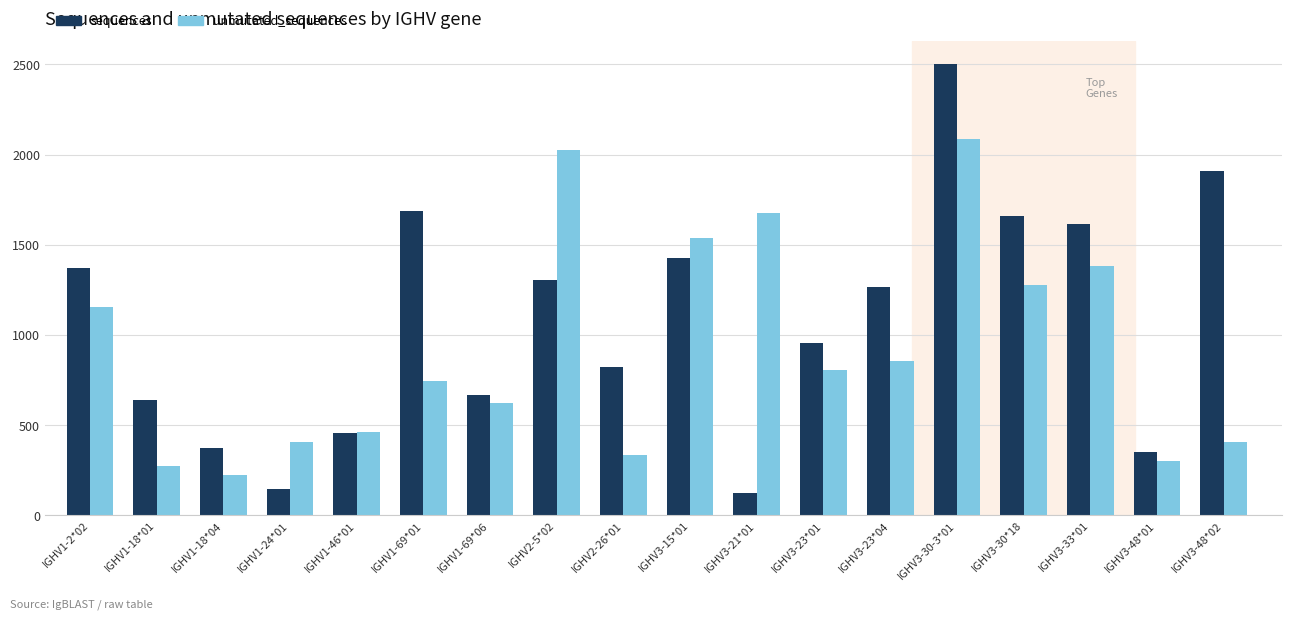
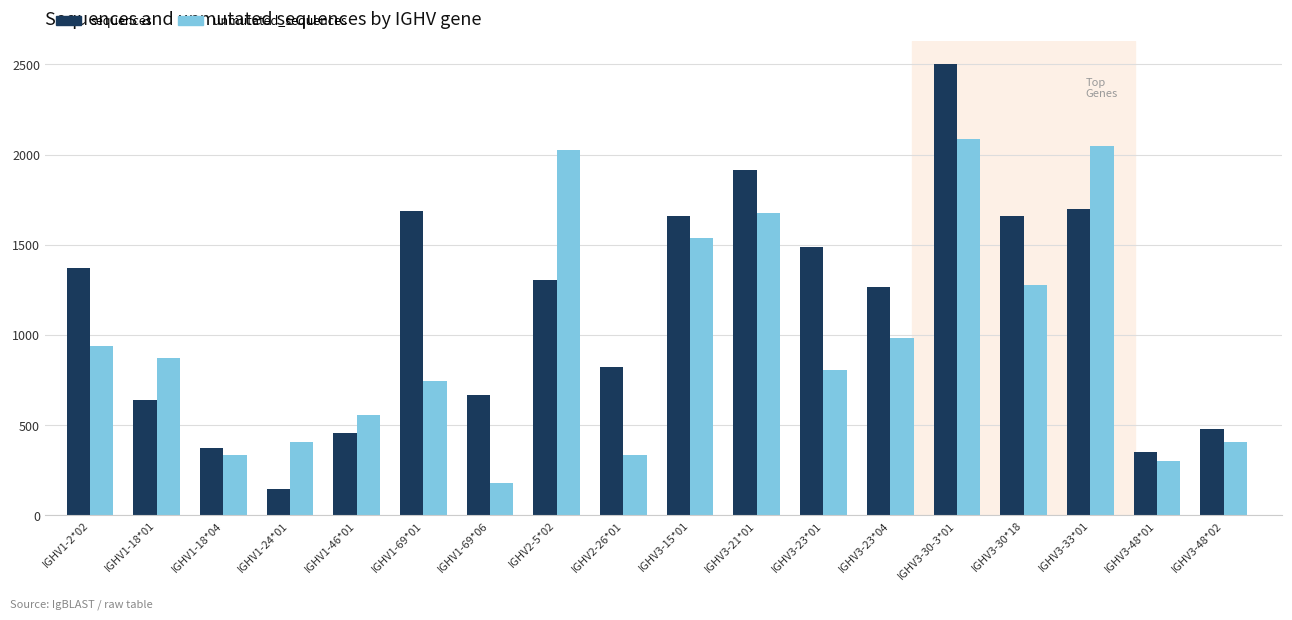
unmutated_sequences, IGHV1-2*02: 1150 -> 940
unmutated_sequences, IGHV1-18*01: 280 -> 870
unmutated_sequences, IGHV1-18*04: 220 -> 330
unmutated_sequences, IGHV1-46*01: 460 -> 560
unmutated_sequences, IGHV1-69*06: 620 -> 180
sequences, IGHV3-15*01: 1430 -> 1660
sequences, IGHV3-21*01: 120 -> 1920
sequences, IGHV3-23*01: 960 -> 1490
unmutated_sequences, IGHV3-23*04: 860 -> 980
sequences, IGHV3-33*01: 1620 -> 1700
unmutated_sequences, IGHV3-33*01: 1380 -> 2050
sequences, IGHV3-48*02: 1910 -> 480
